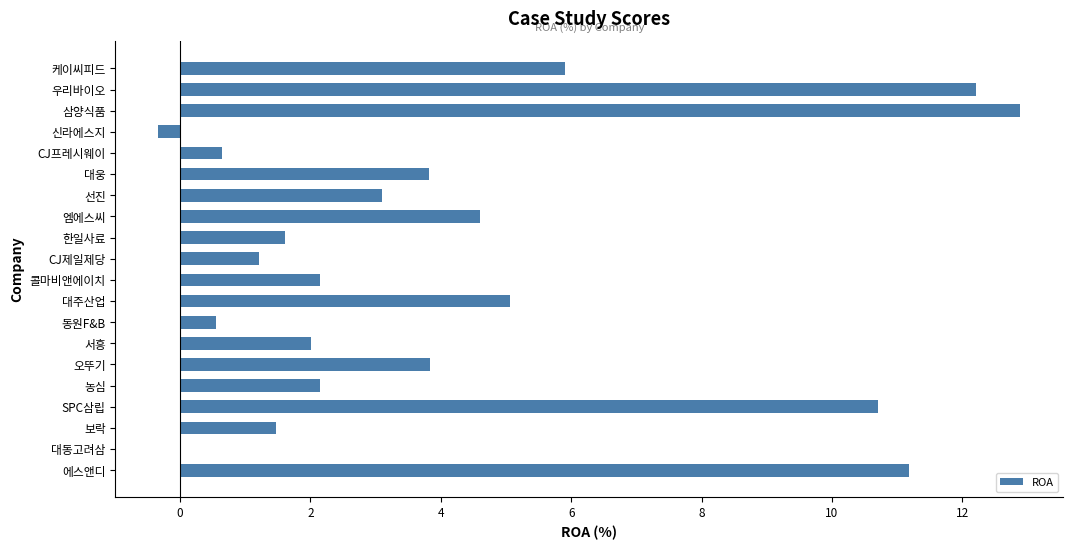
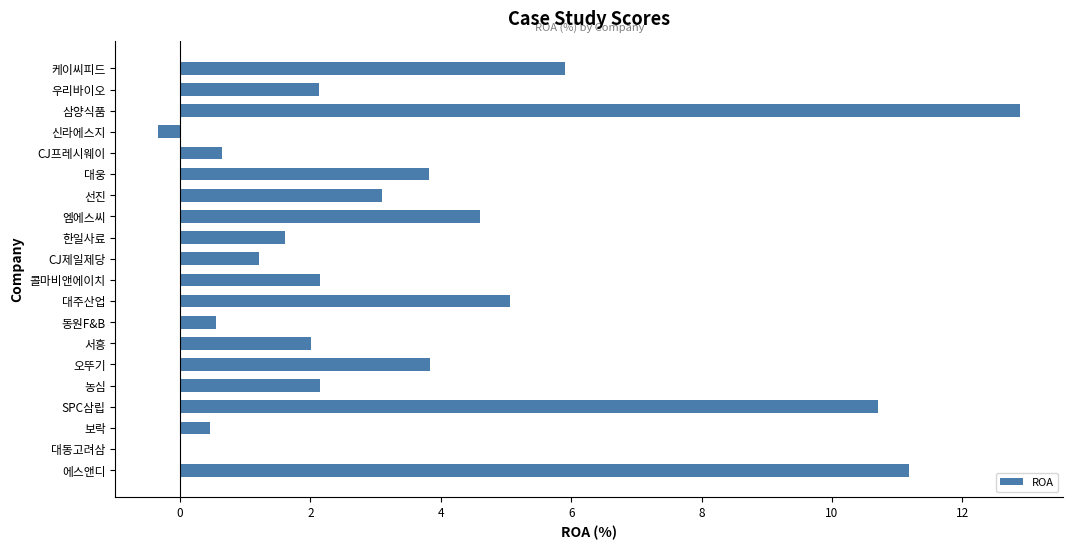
우리바이오: 12.2 -> 2.1
보락: 1.5 -> 0.5
